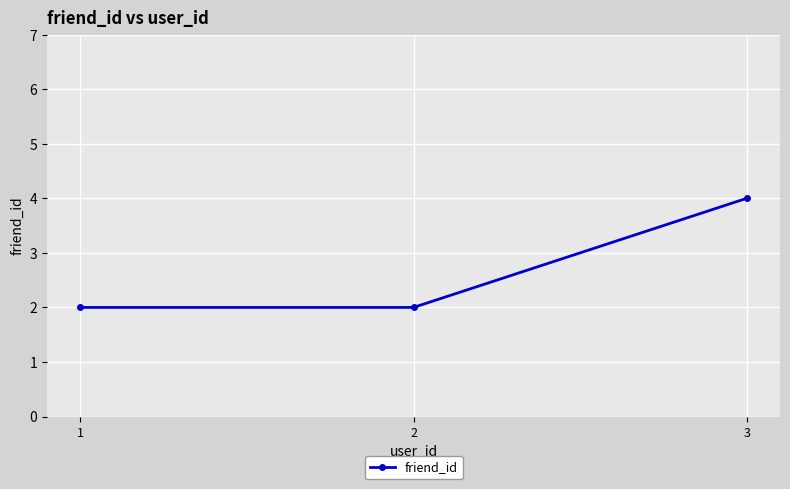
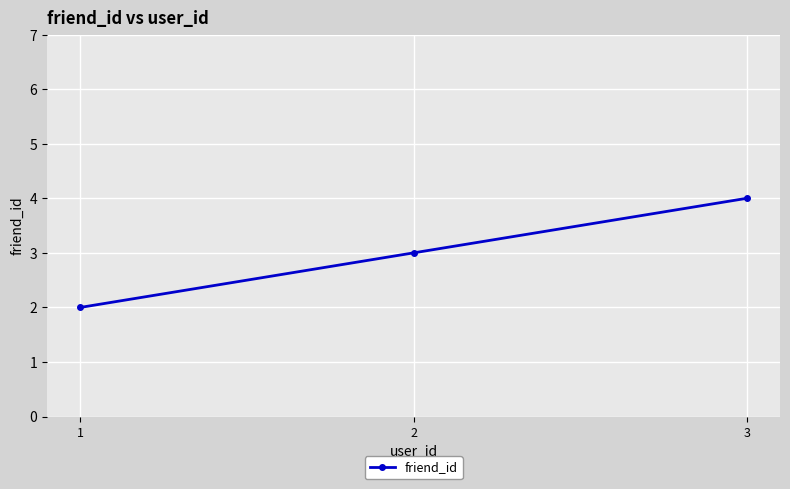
2: 2 -> 3
